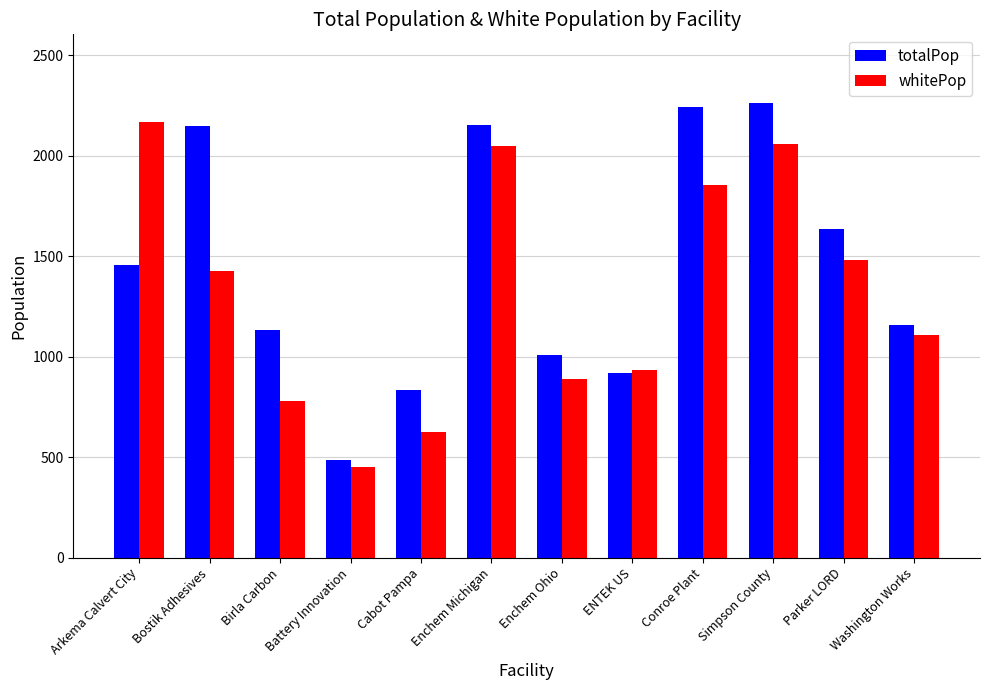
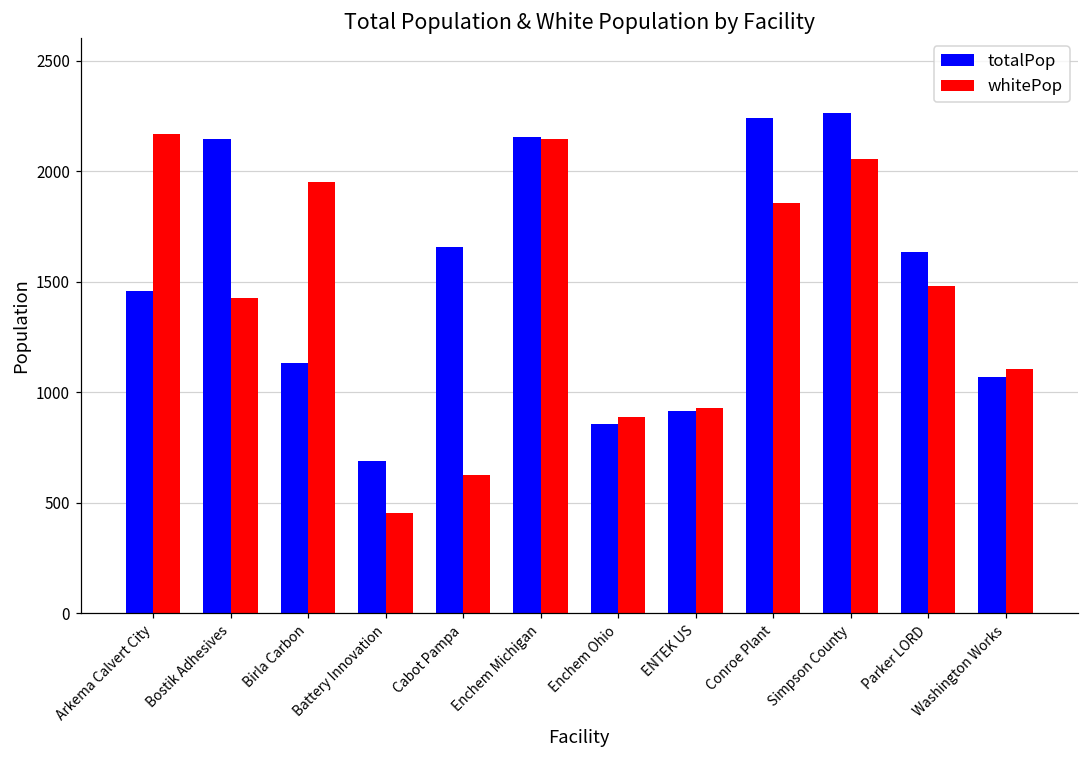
whitePop, Birla Carbon: 780 -> 1950
totalPop, Battery Innovation: 480 -> 690
totalPop, Cabot Pampa: 830 -> 1660
whitePop, Enchem Michigan: 2050 -> 2150
totalPop, Enchem Ohio: 1010 -> 860
totalPop, Washington Works: 1160 -> 1070
